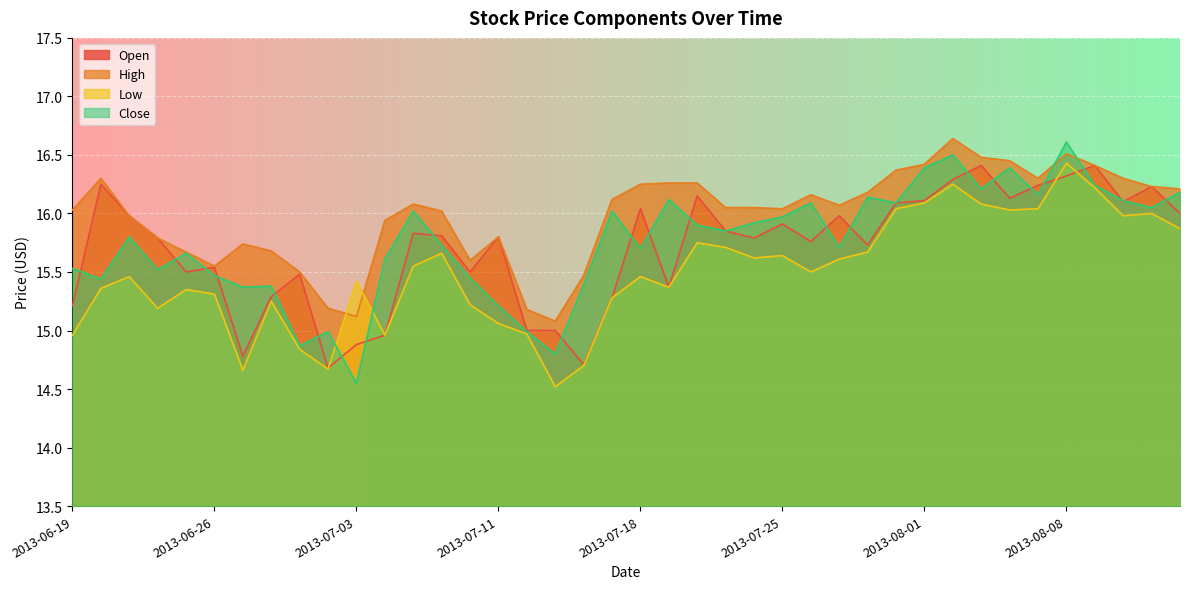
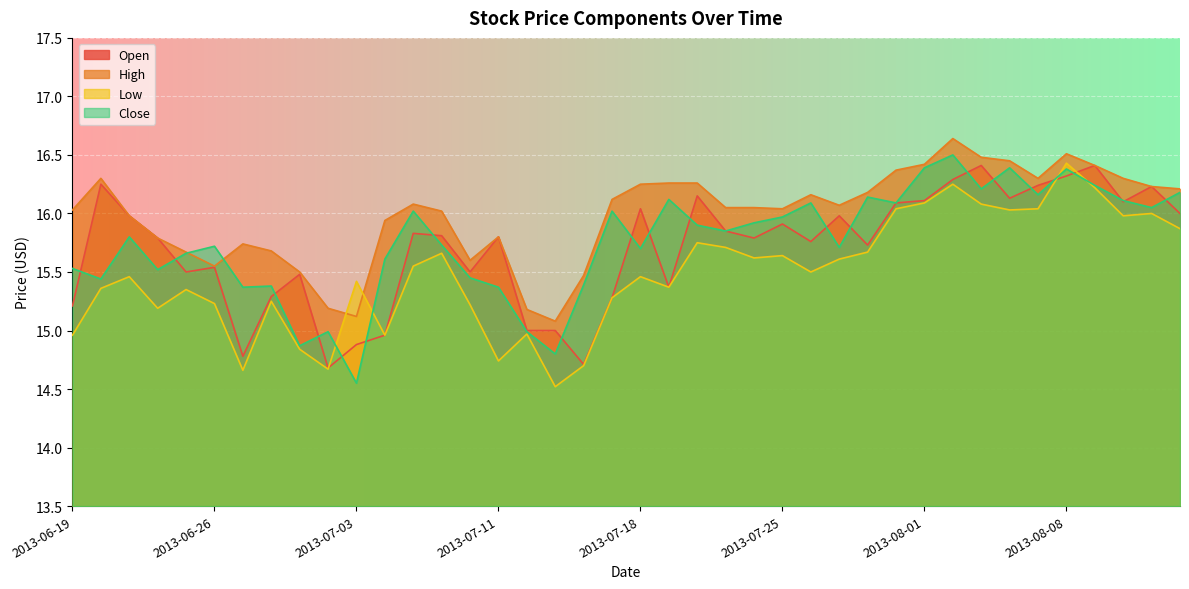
Low, 2013-06-26: 15.31 -> 15.23
Close, 2013-06-26: 15.47 -> 15.72
Low, 2013-07-11: 15.06 -> 14.74
Close, 2013-07-11: 15.21 -> 15.37
Close, 2013-08-08: 16.61 -> 16.38
